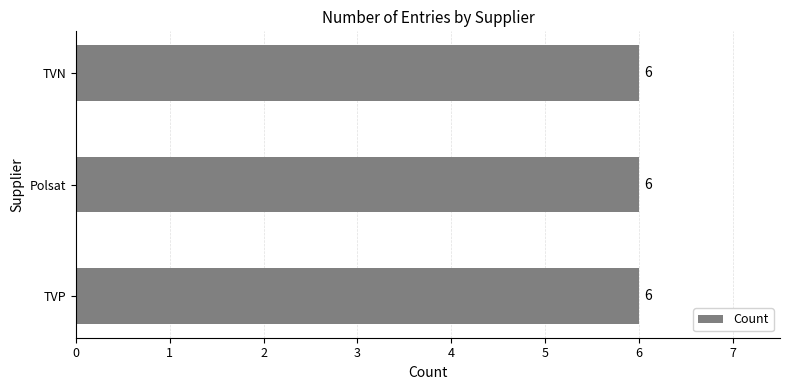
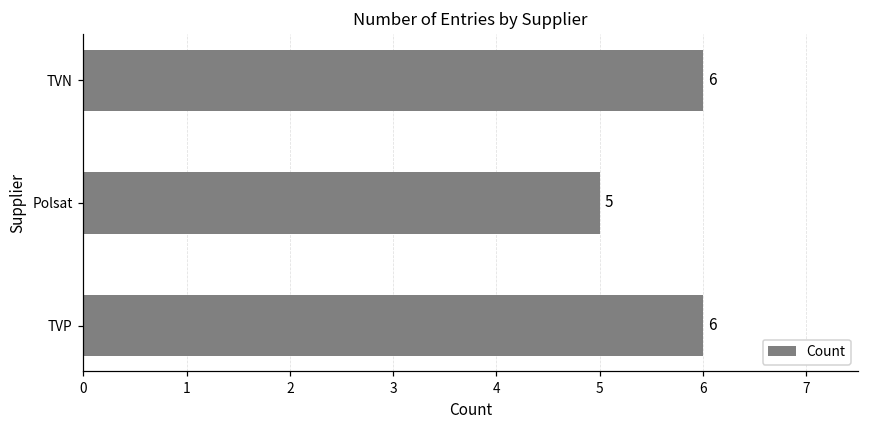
Polsat: 6 -> 5
